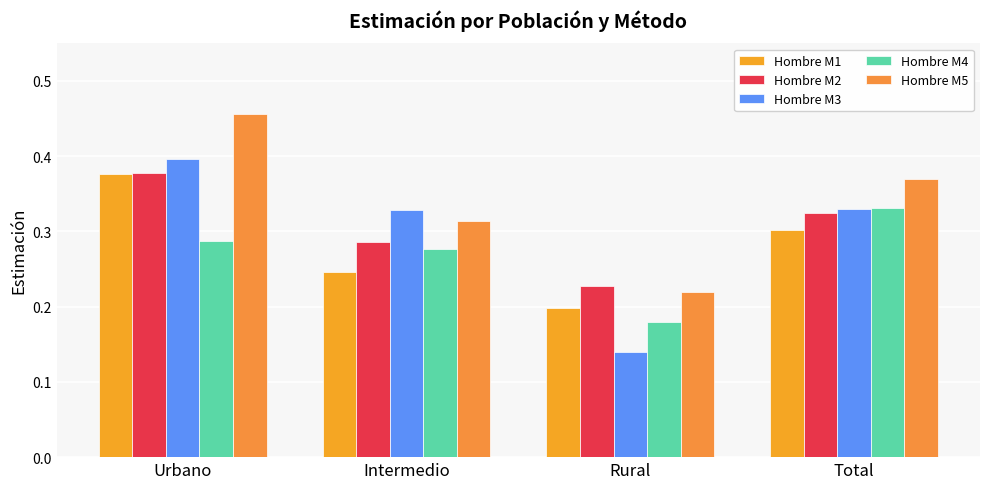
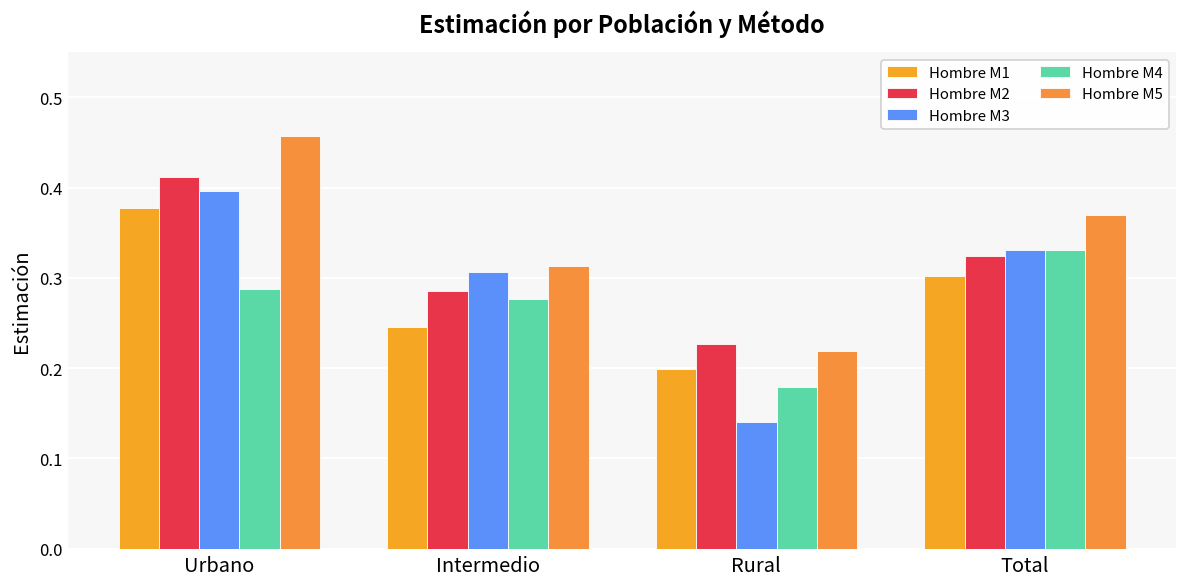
Hombre M2, Urbano: 0.38 -> 0.41
Hombre M3, Intermedio: 0.33 -> 0.31
